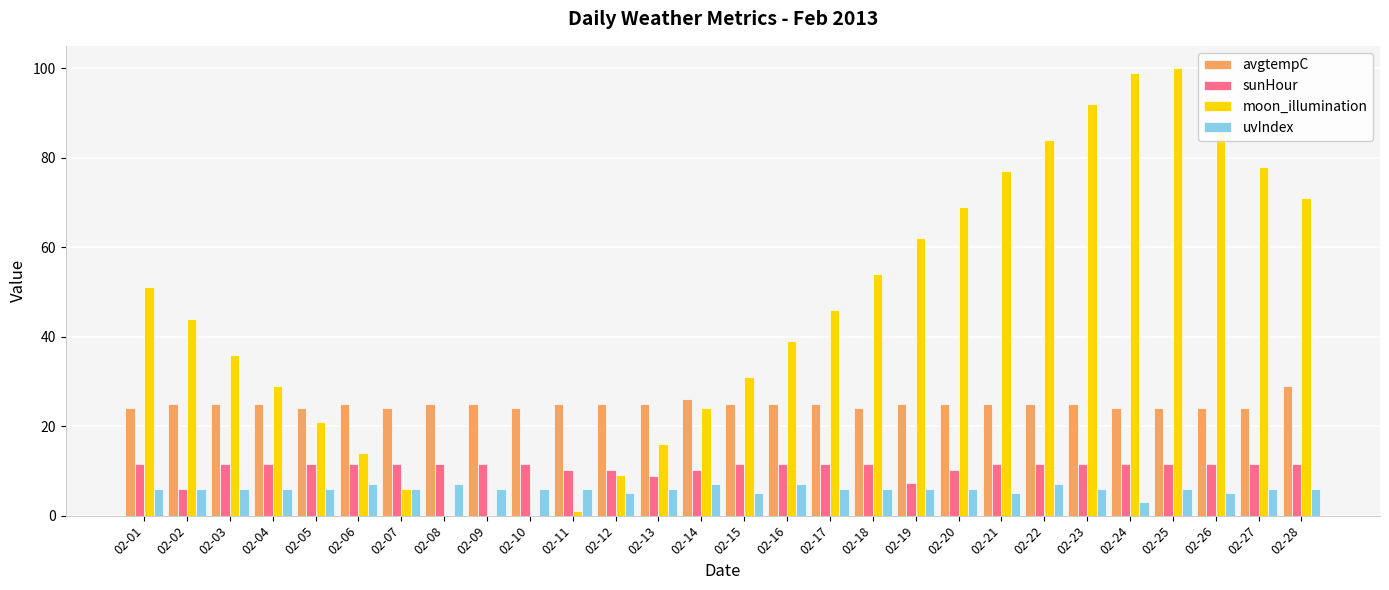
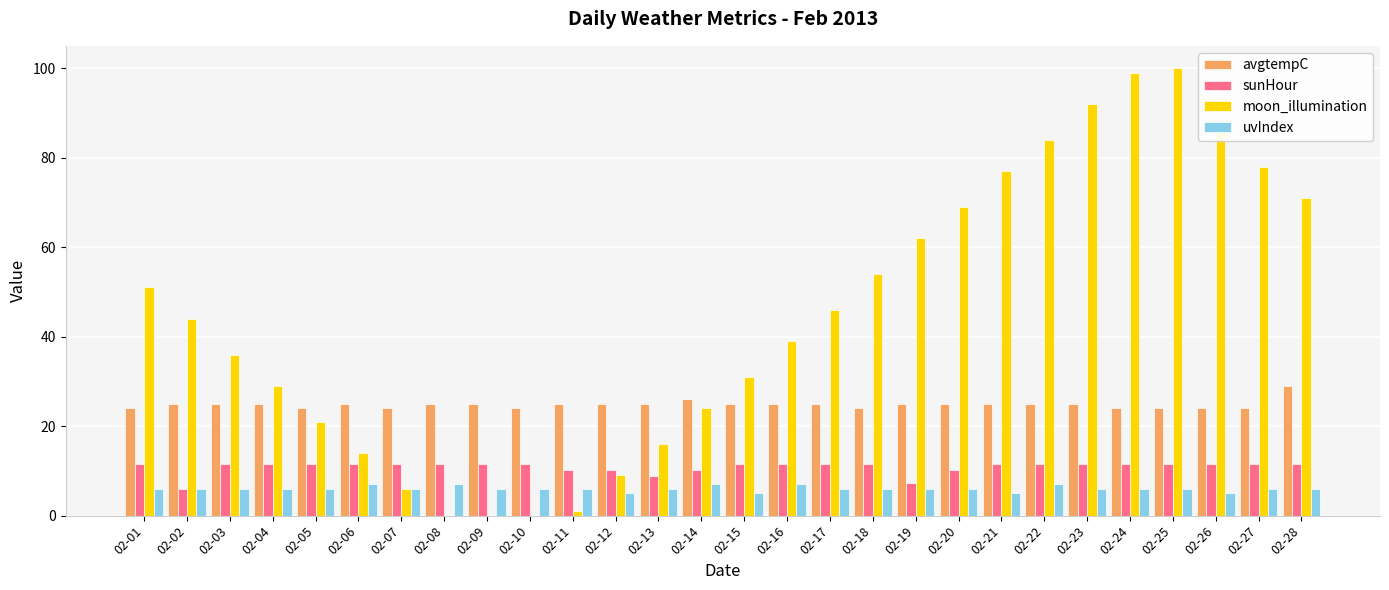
uvIndex, 02-24: 3 -> 6
